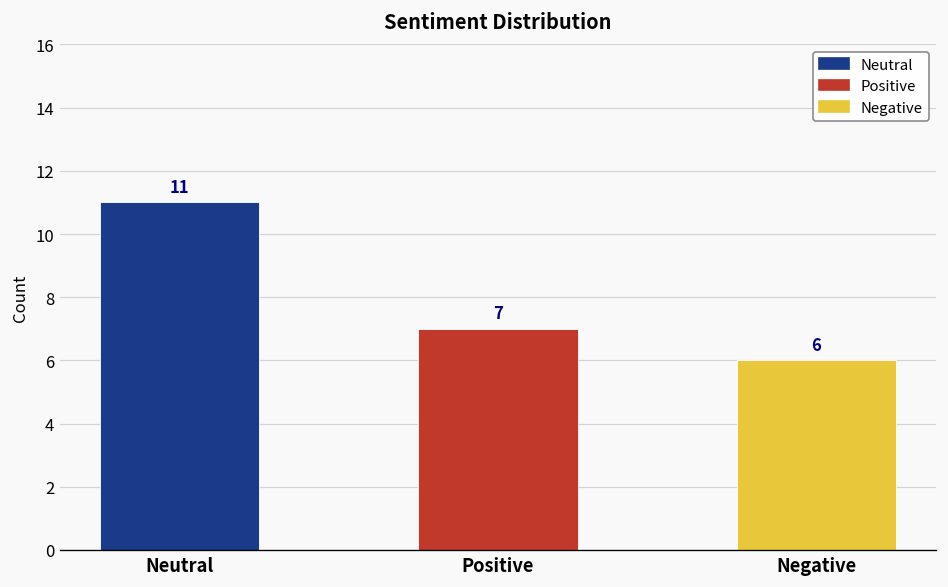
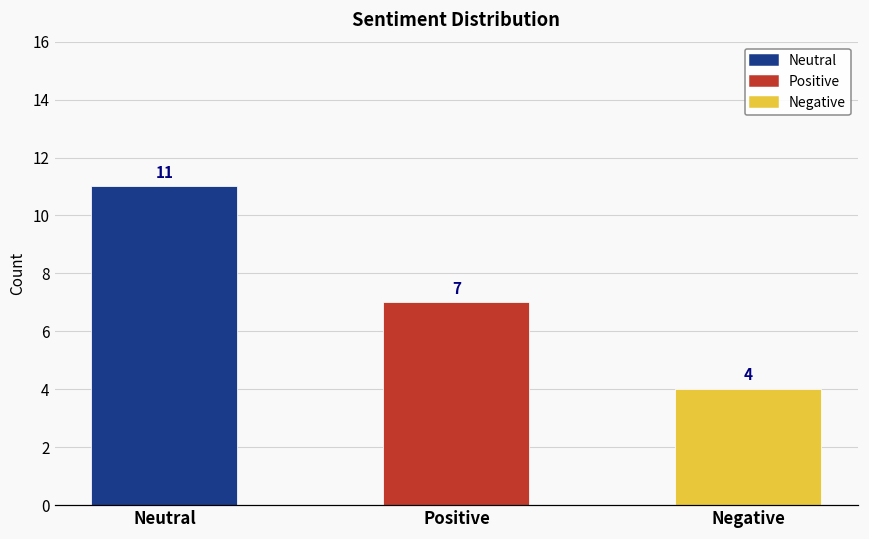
Negative: 6 -> 4
